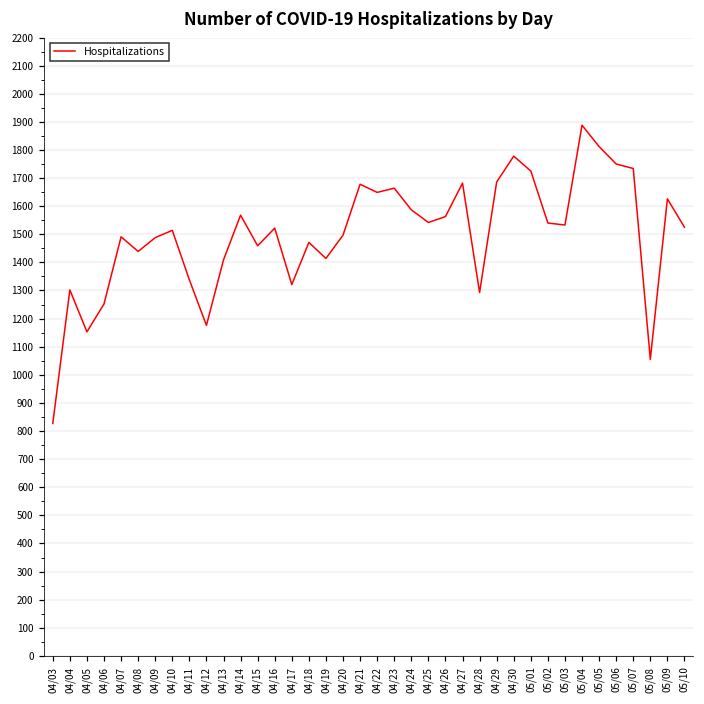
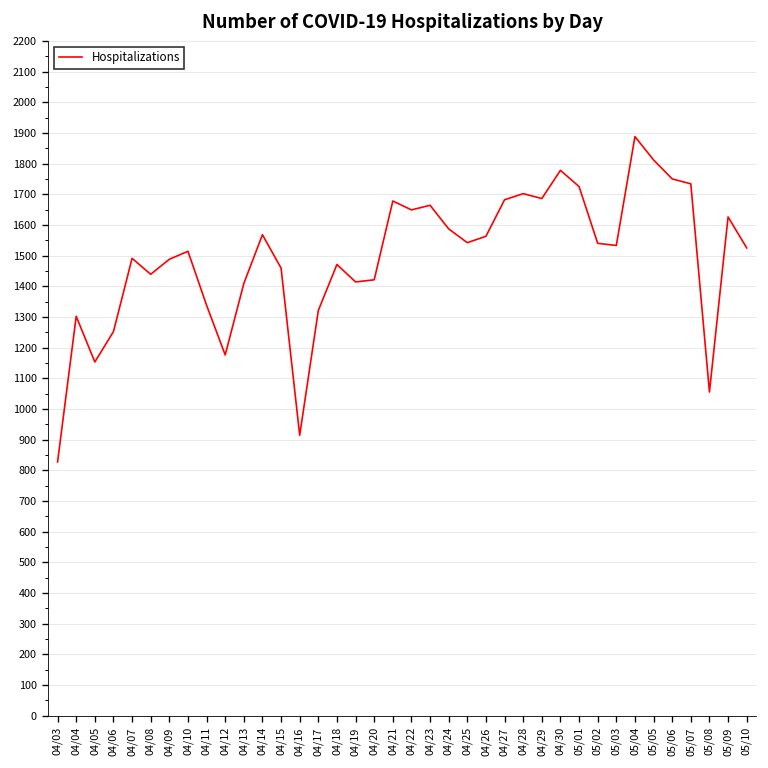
04/16: 1520 -> 910
04/20: 1500 -> 1420
04/28: 1290 -> 1700
